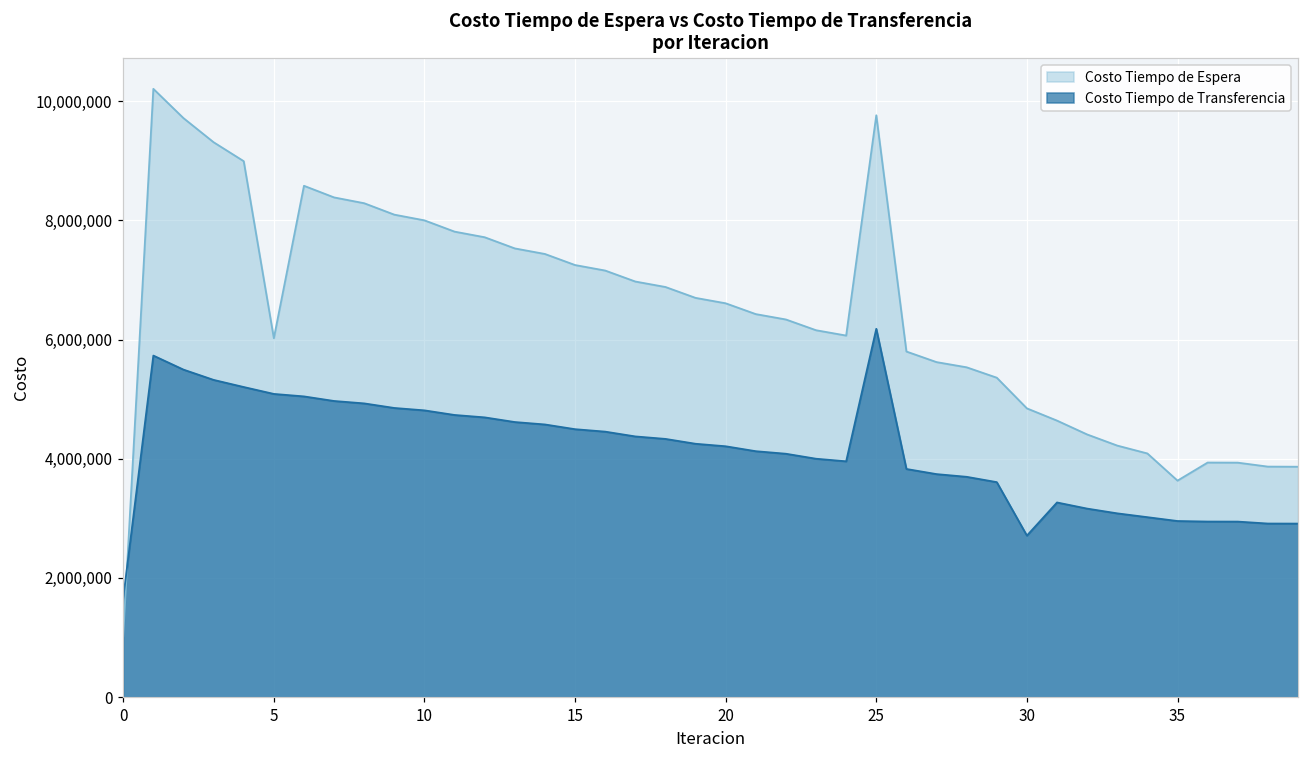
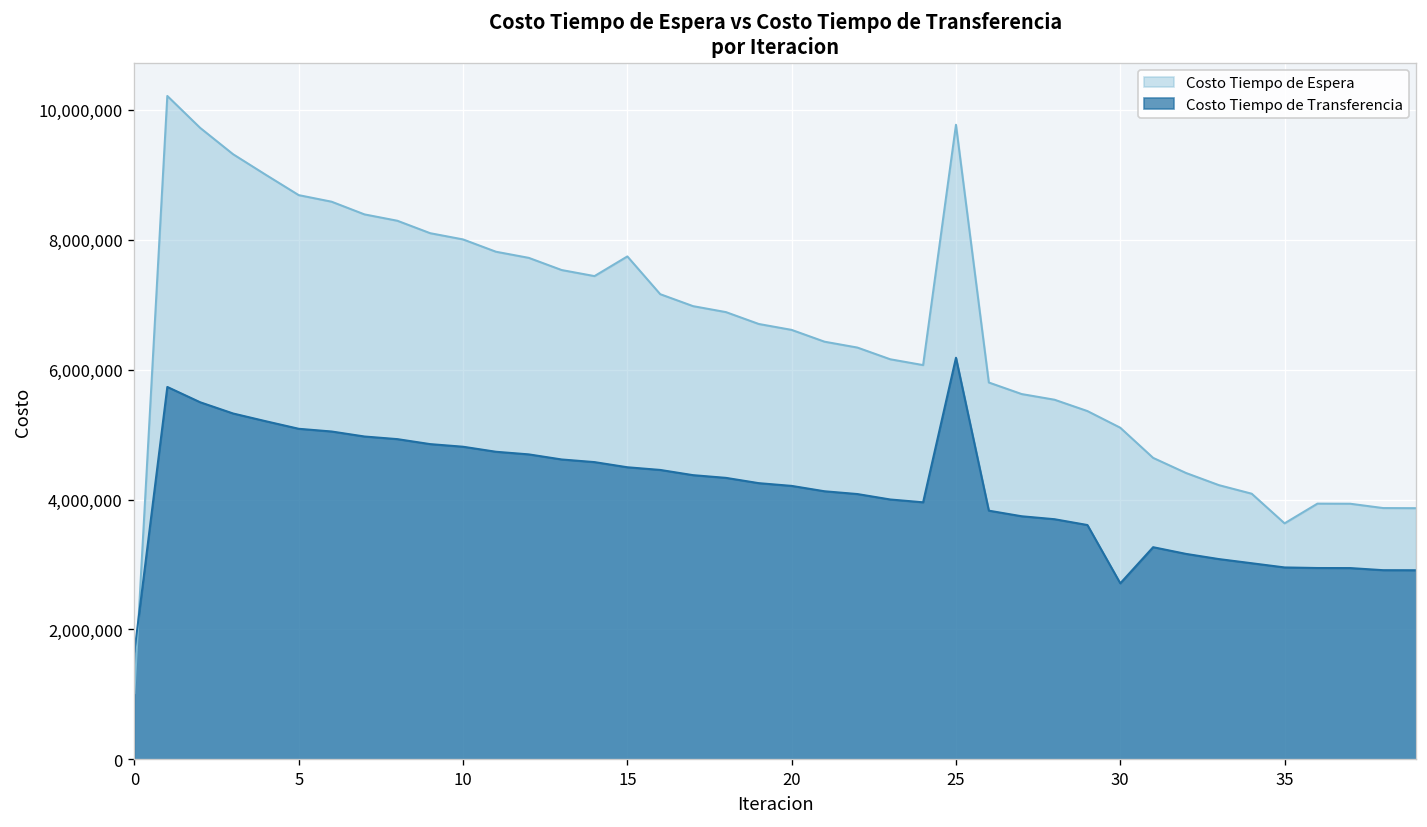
Costo Tiempo de Espera, 5: 6,000,000 -> 8,700,000
Costo Tiempo de Espera, 15: 7,300,000 -> 7,700,000
Costo Tiempo de Espera, 30: 4,800,000 -> 5,100,000
